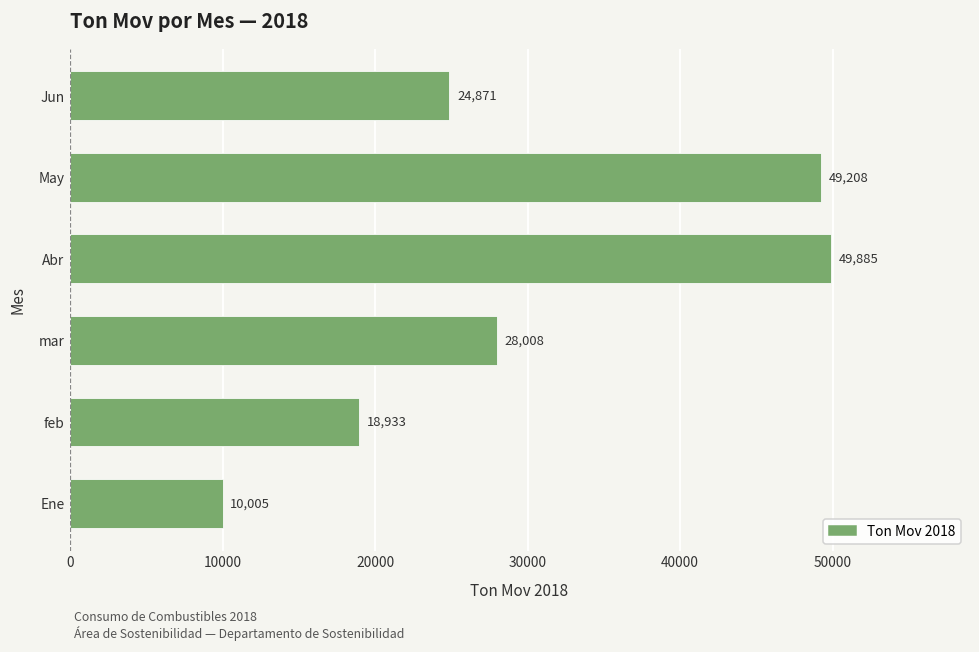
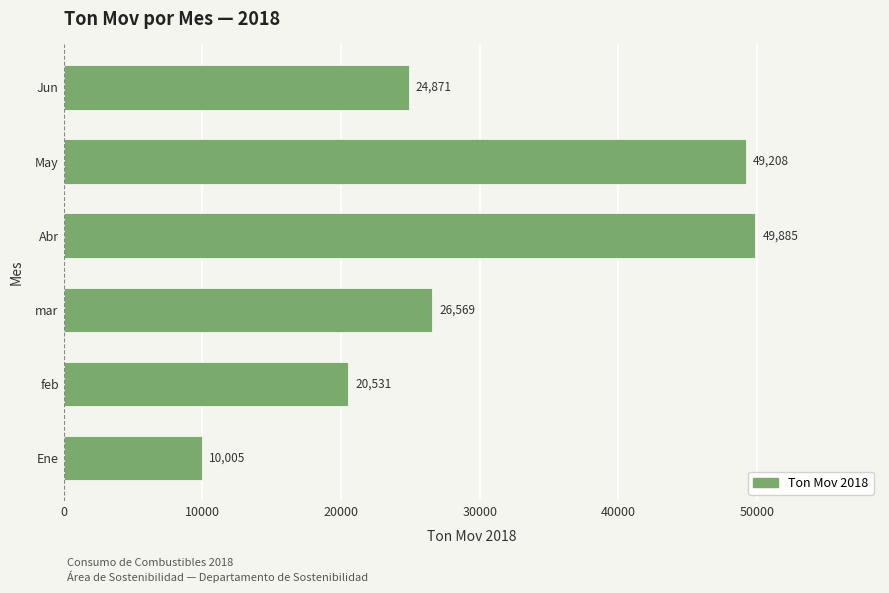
mar: 28,008 -> 26,569
feb: 18,933 -> 20,531
